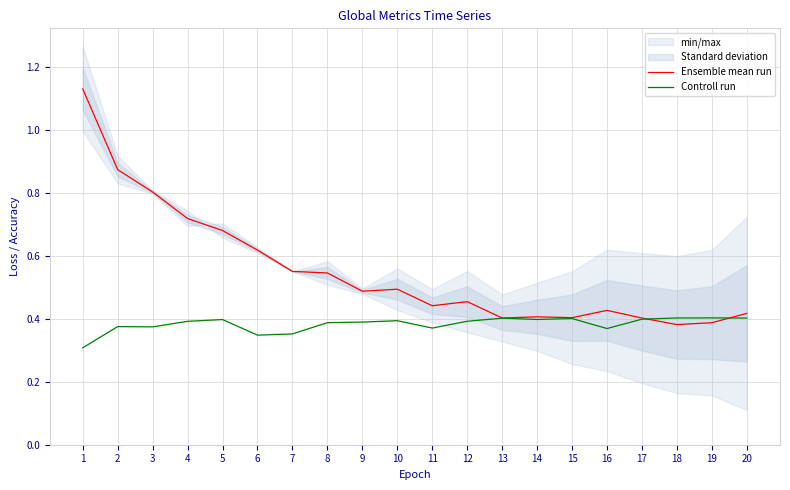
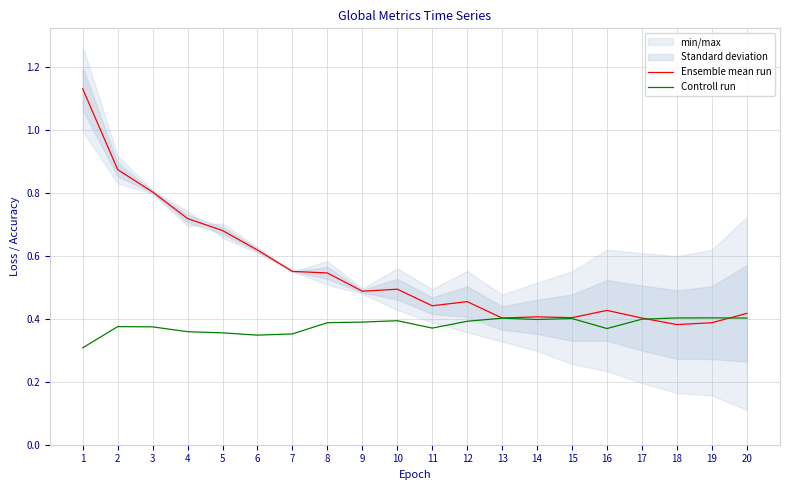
Controll run, 4: 0.39 -> 0.36
Controll run, 5: 0.40 -> 0.36
